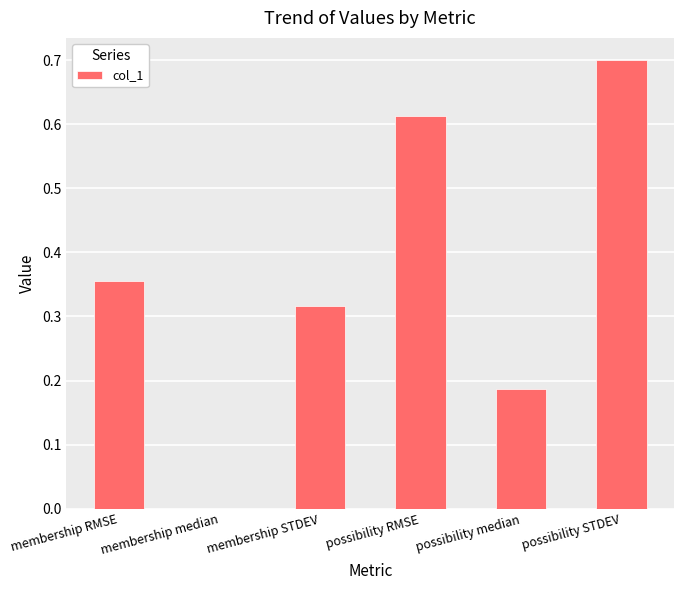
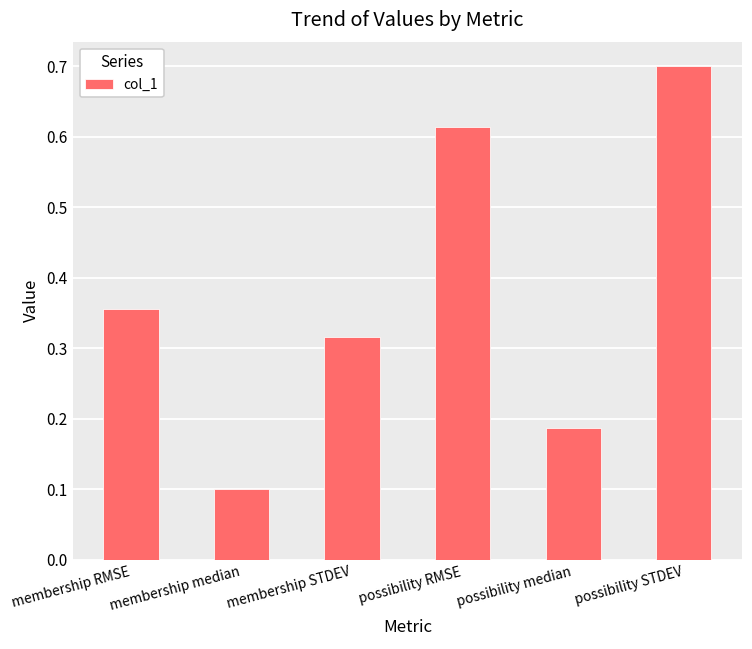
membership median: 0.0 -> 0.1
